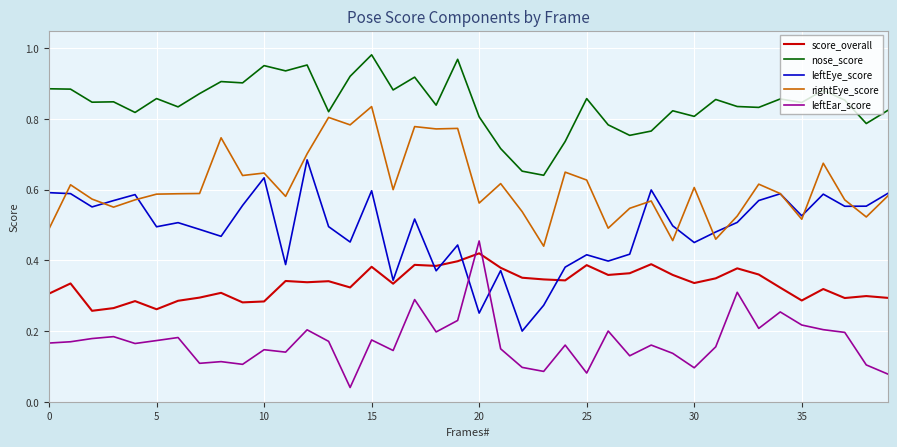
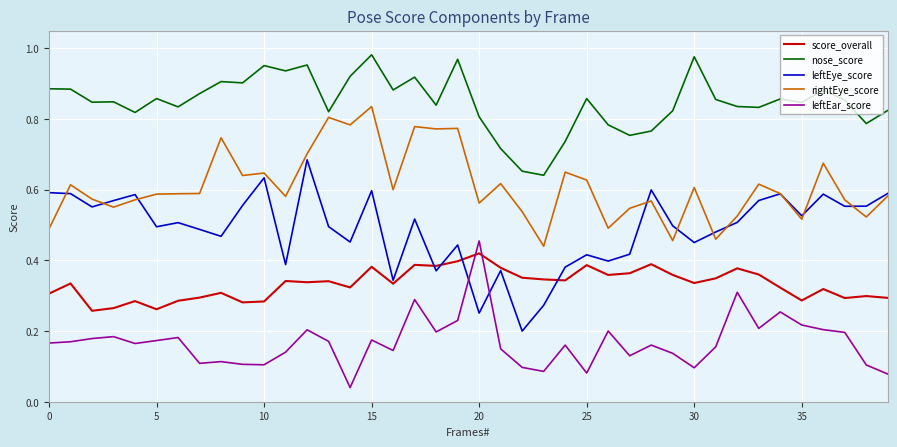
leftEar_score, 10: 0.15 -> 0.10
nose_score, 30: 0.81 -> 0.98
